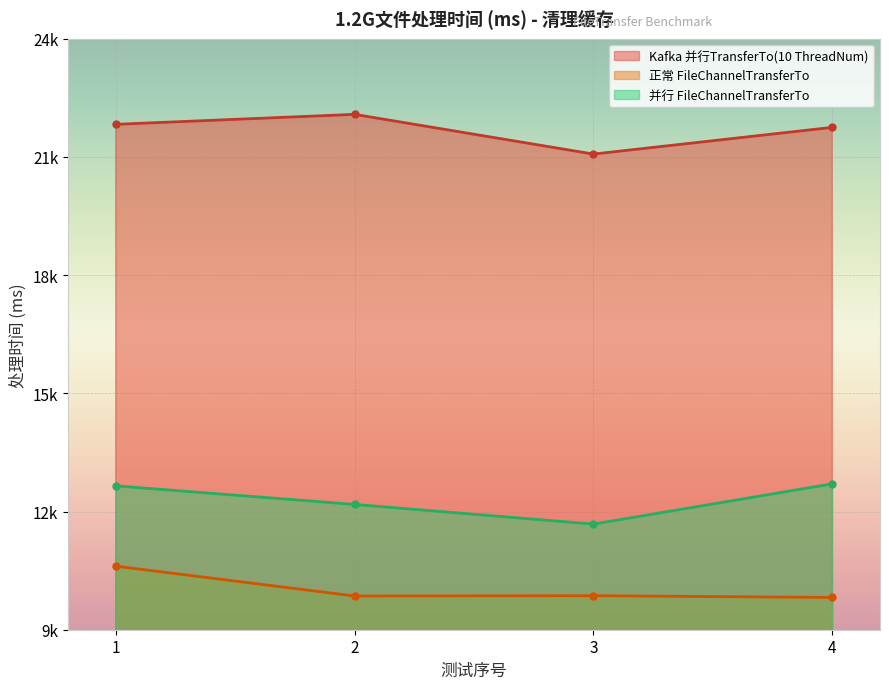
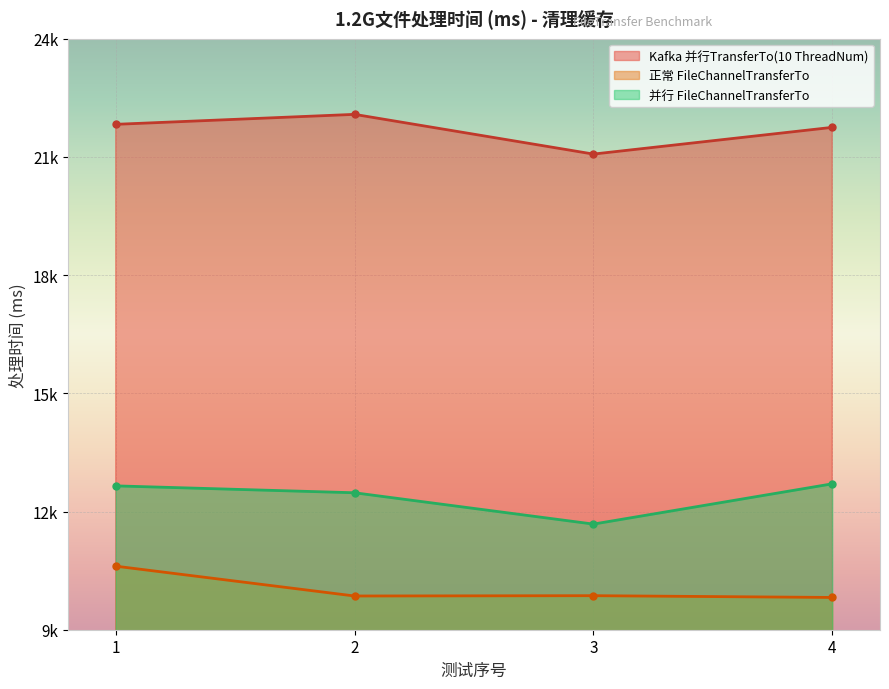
并行 FileChannelTransferTo, 2: 12200 -> 12500
